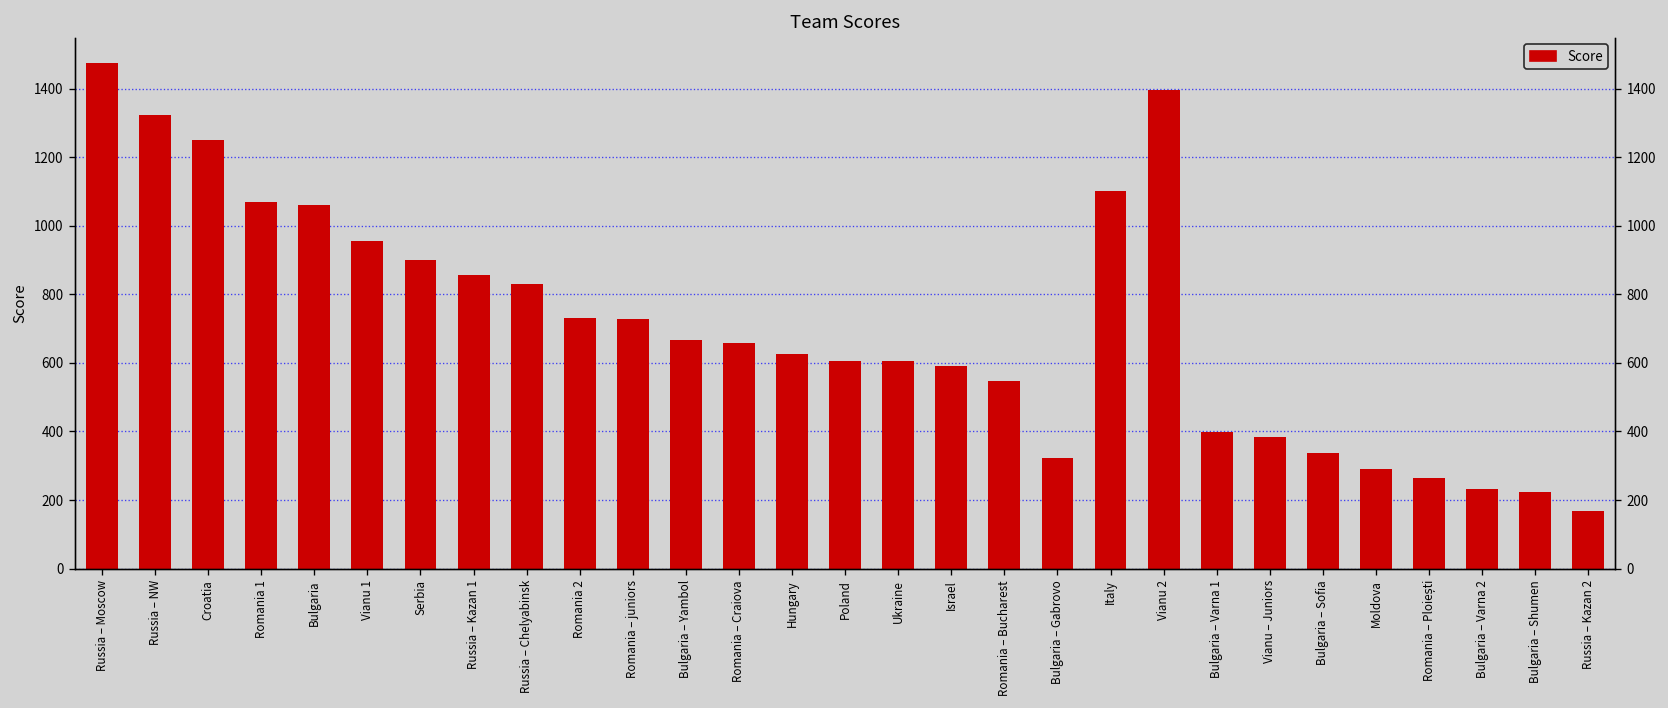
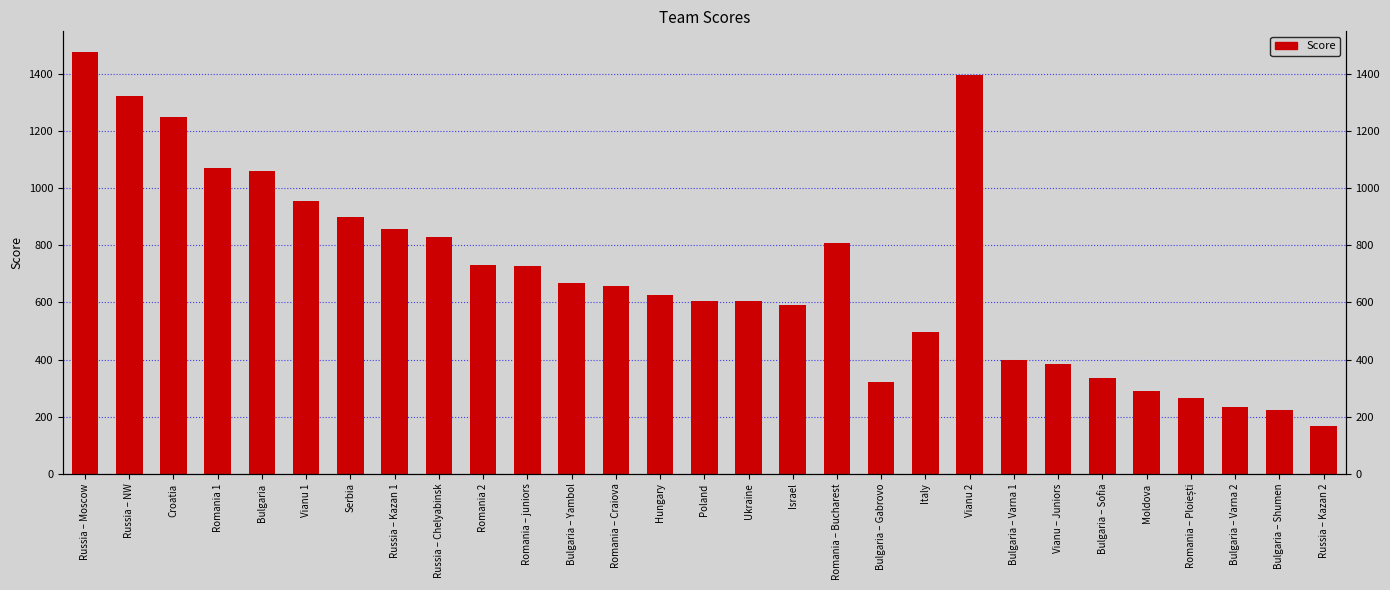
Romania – Bucharest: 550 -> 810
Italy: 1100 -> 500
